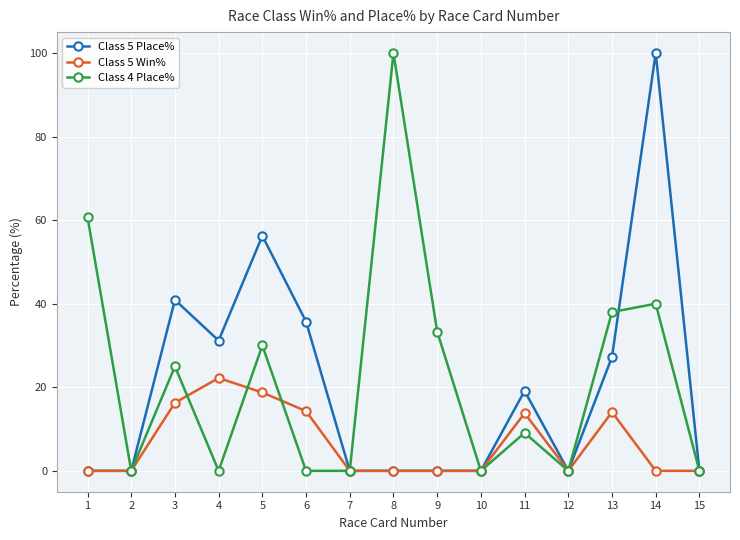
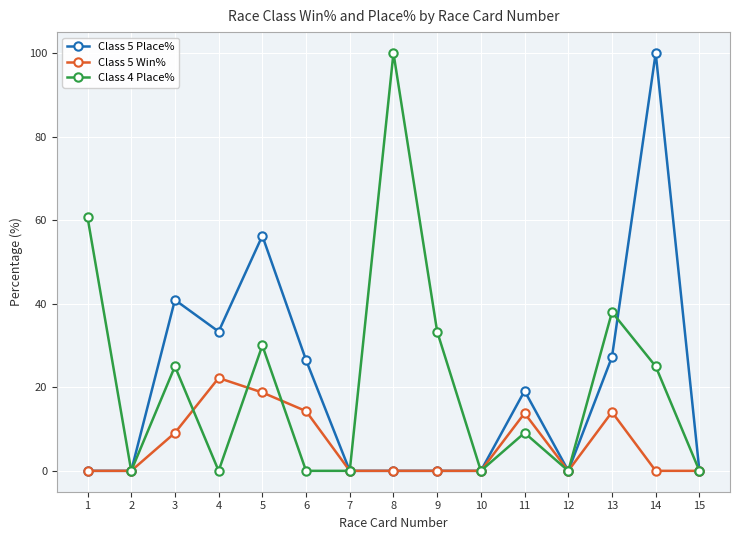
Class 5 Win%, 3: 16 -> 9
Class 5 Place%, 4: 31 -> 33
Class 5 Place%, 6: 36 -> 27
Class 4 Place%, 14: 40 -> 25
